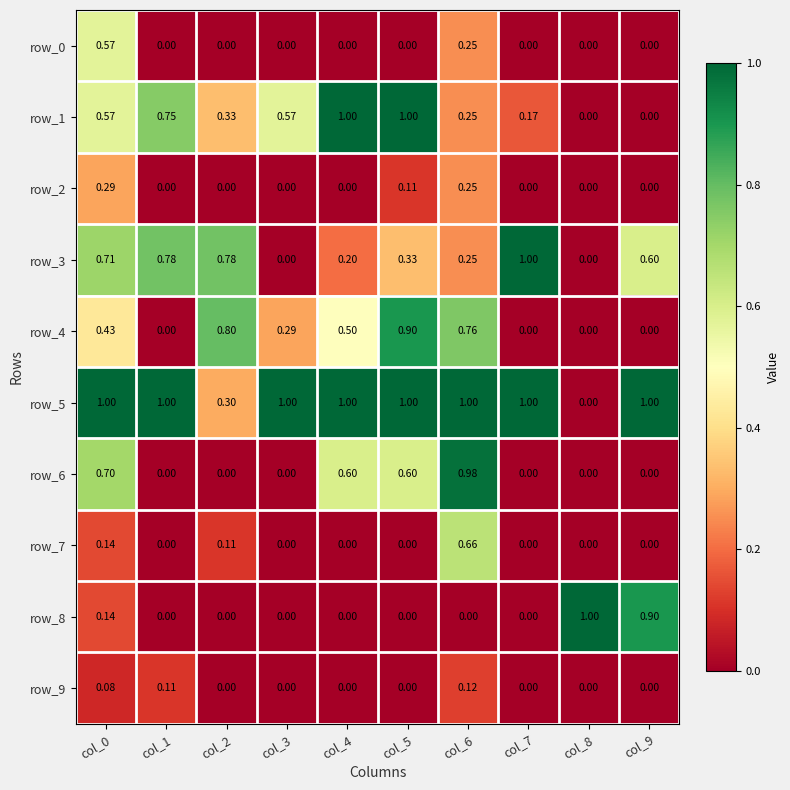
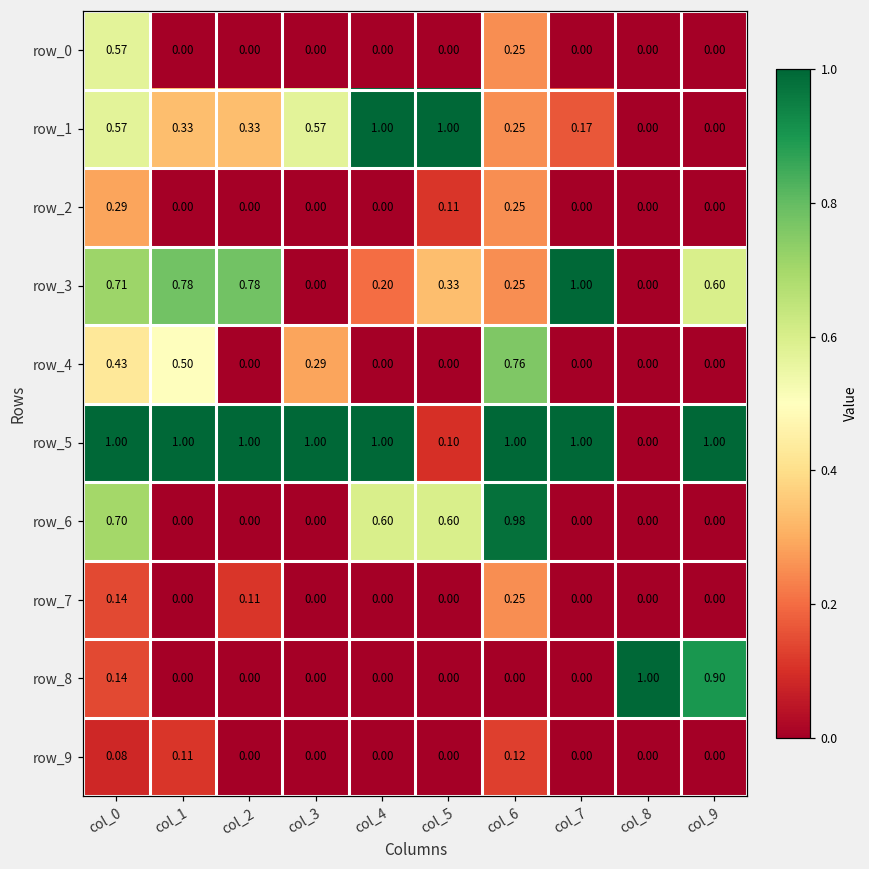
row_1, col_1: 0.75 -> 0.33
row_4, col_1: 0.00 -> 0.50
row_4, col_2: 0.80 -> 0.00
row_4, col_4: 0.50 -> 0.00
row_4, col_5: 0.90 -> 0.00
row_5, col_2: 0.30 -> 1.00
row_5, col_5: 1.00 -> 0.10
row_7, col_6: 0.66 -> 0.25
